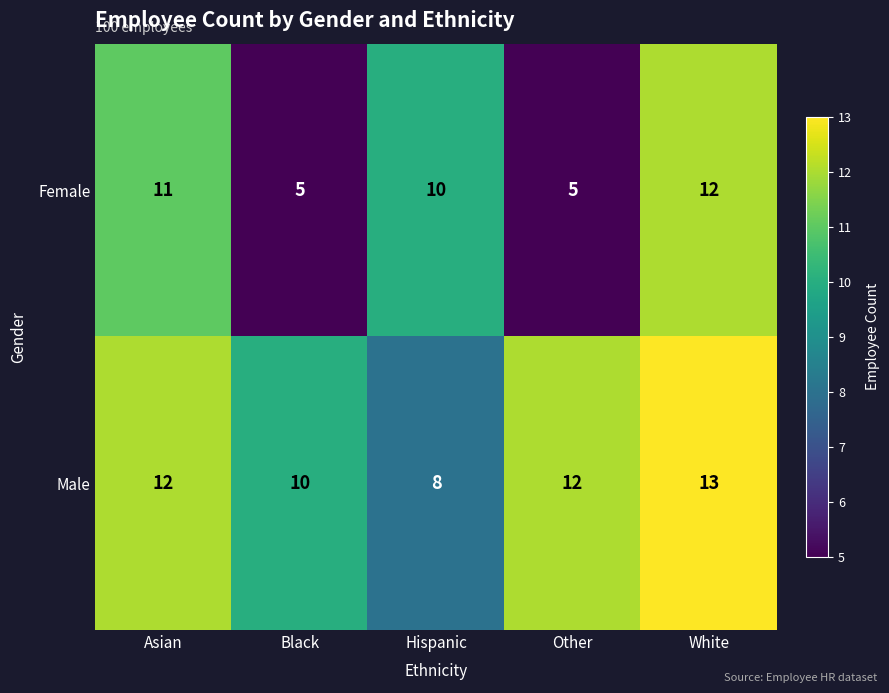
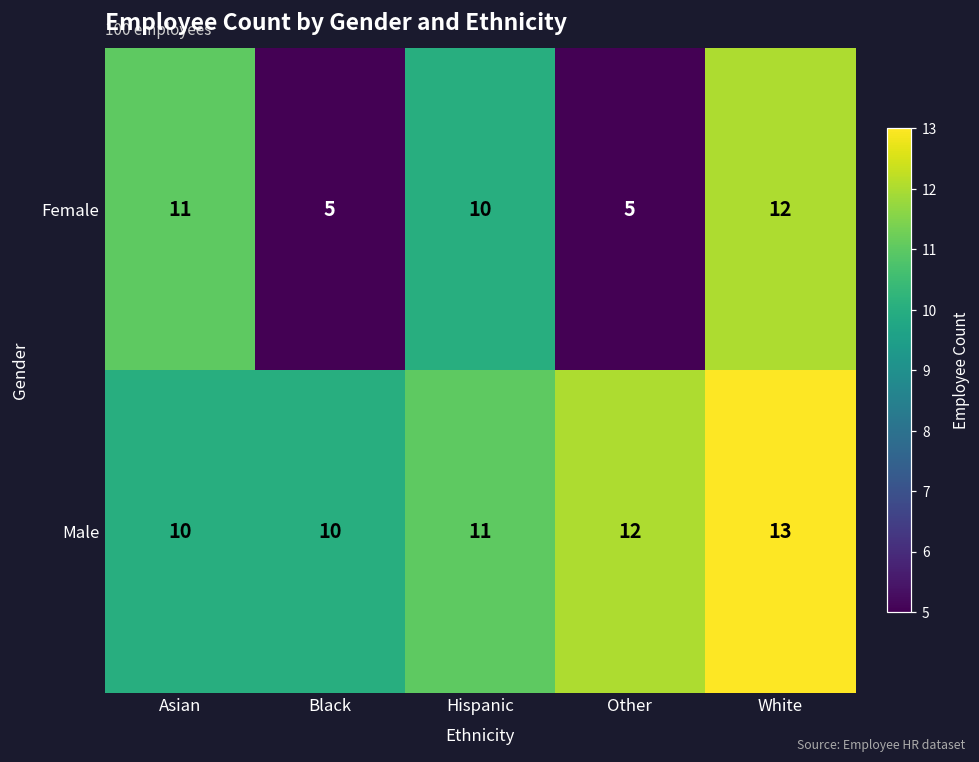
Male, Asian: 12 -> 10
Male, Hispanic: 8 -> 11
